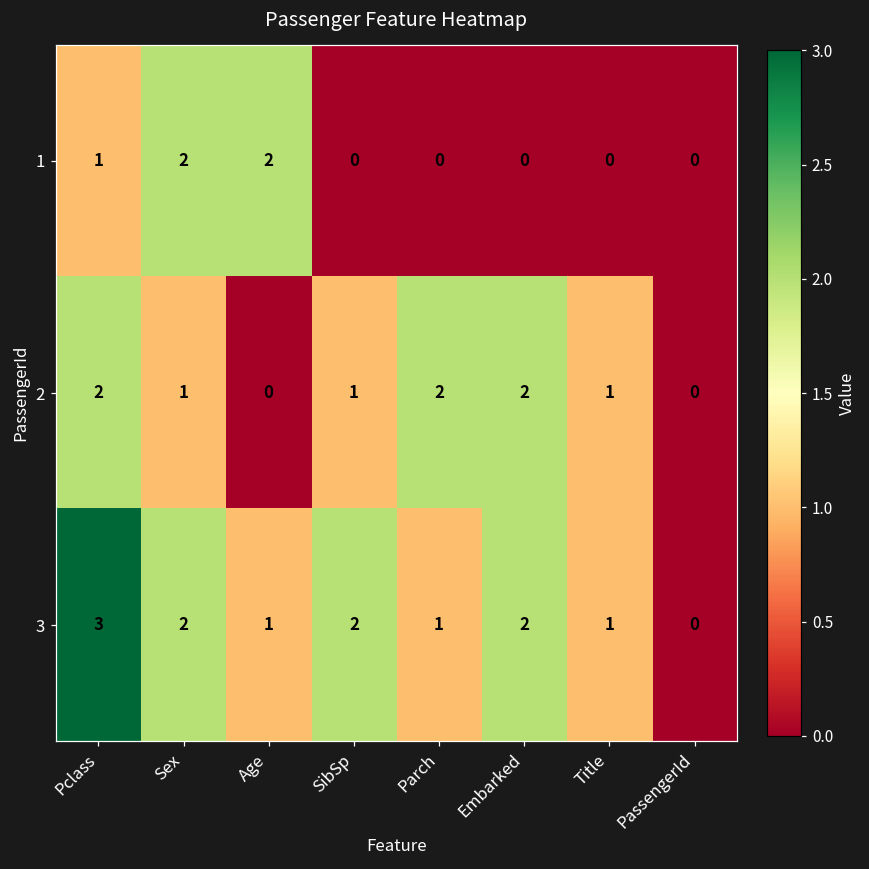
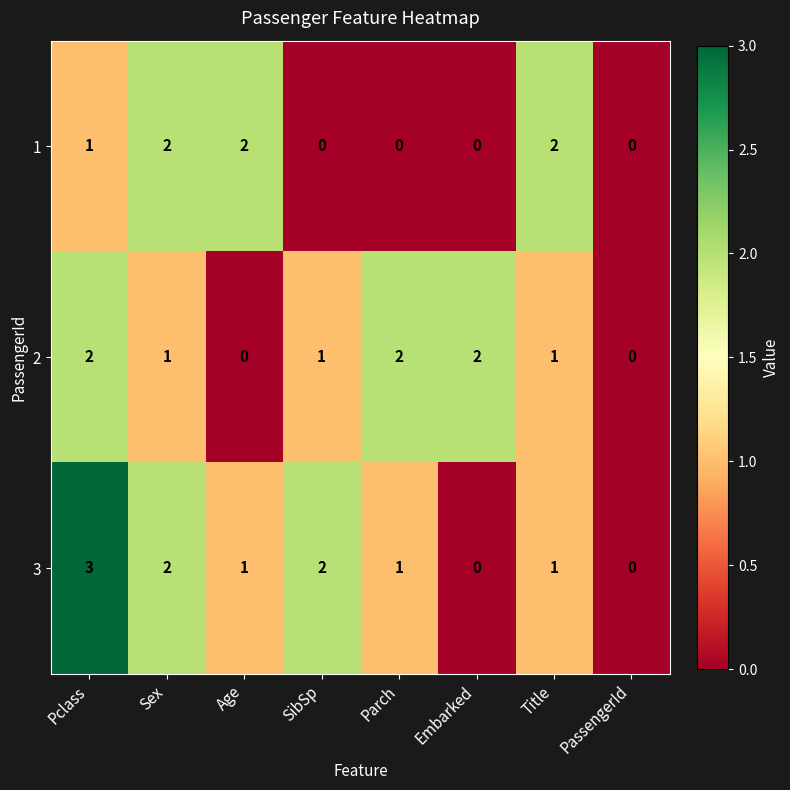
1, Title: 0 -> 2
3, Embarked: 2 -> 0
